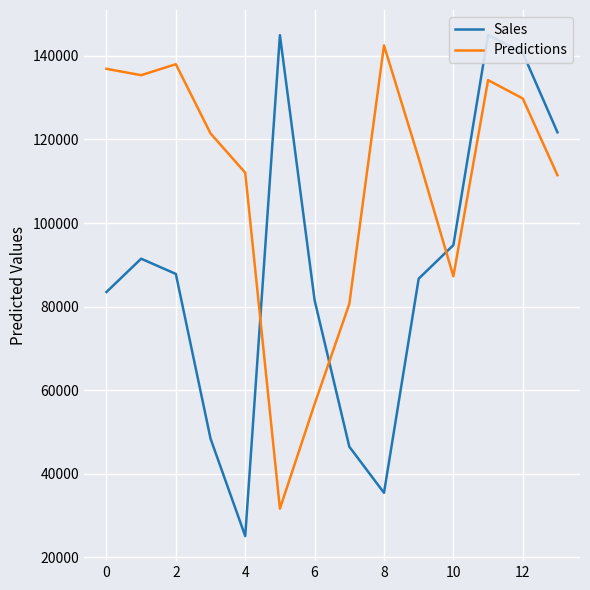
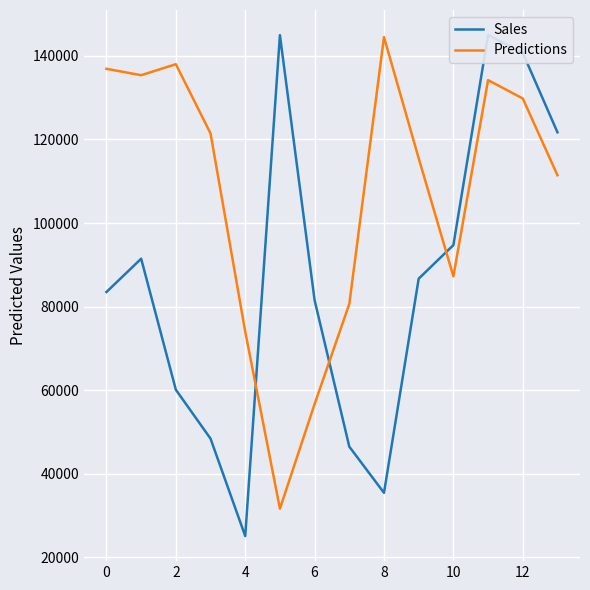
Sales, 2: 88000 -> 60000
Predictions, 4: 112000 -> 74000
Predictions, 8: 143000 -> 145000
